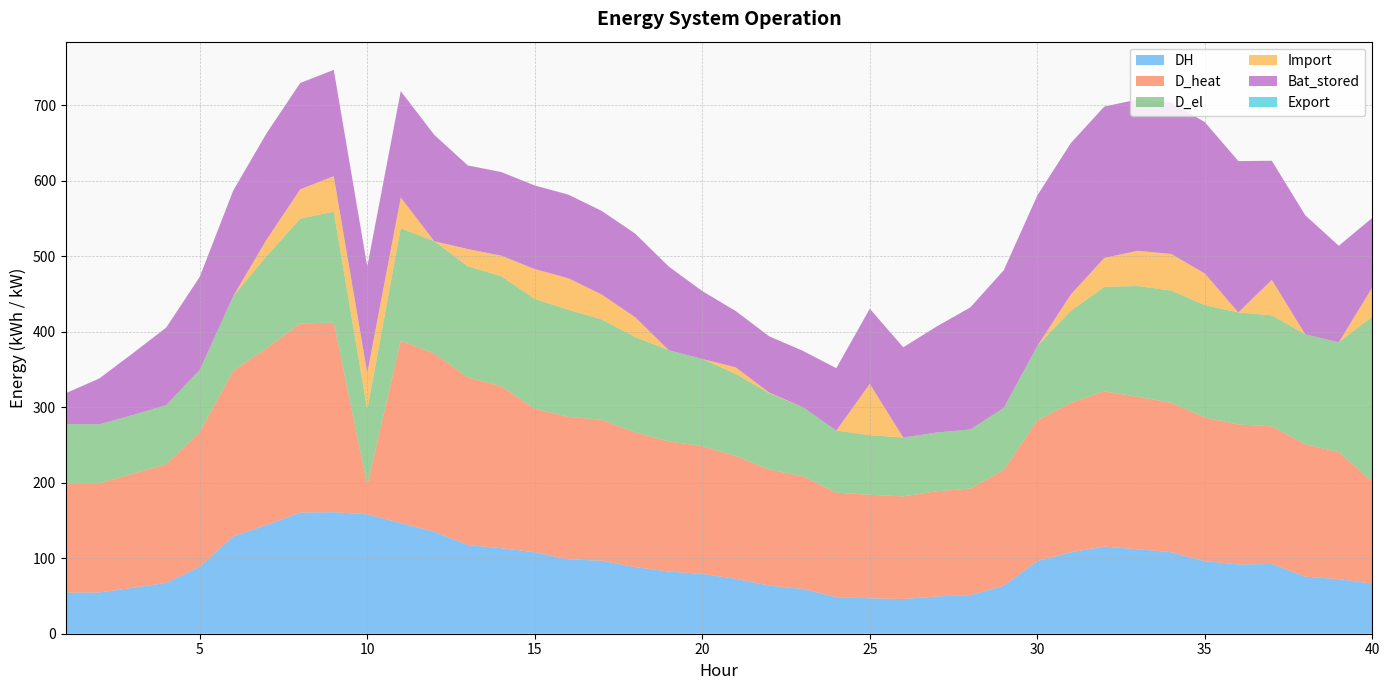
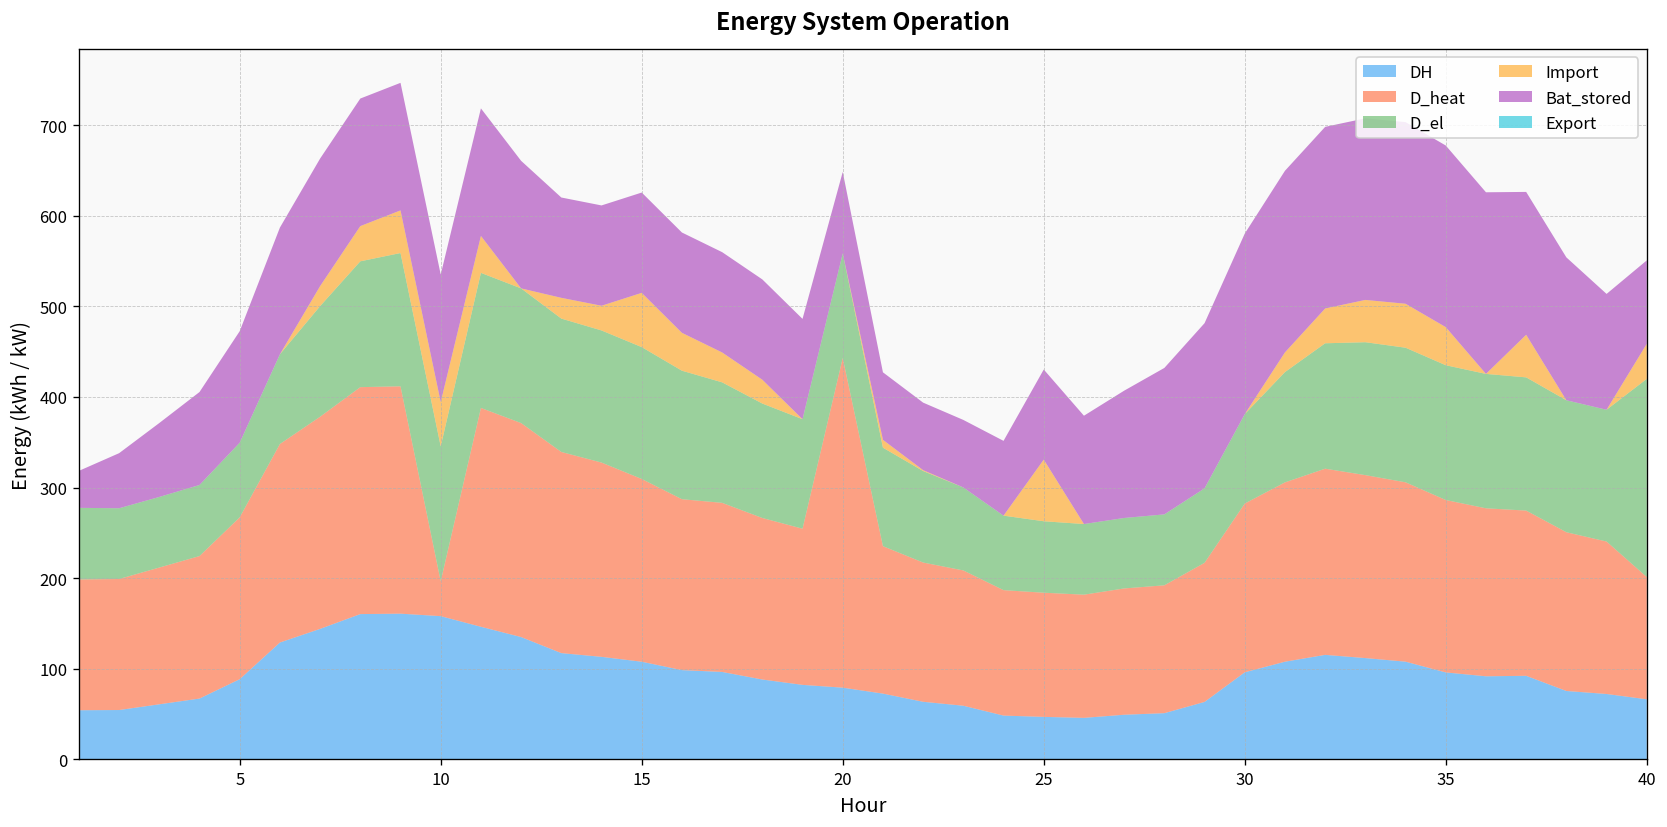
D_el, 10: 100 -> 150
D_heat, 15: 190 -> 200
Import, 15: 40 -> 60
D_heat, 20: 170 -> 360
